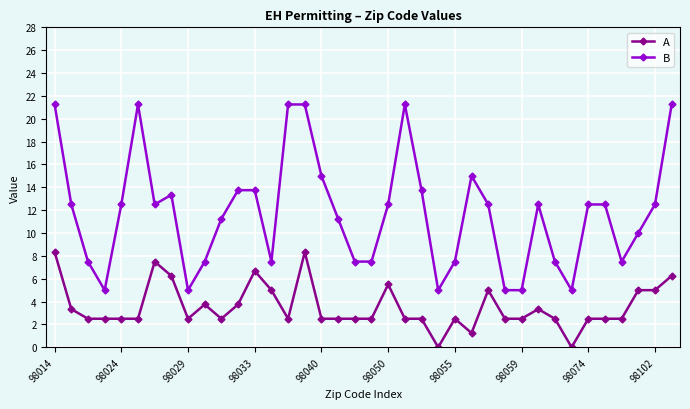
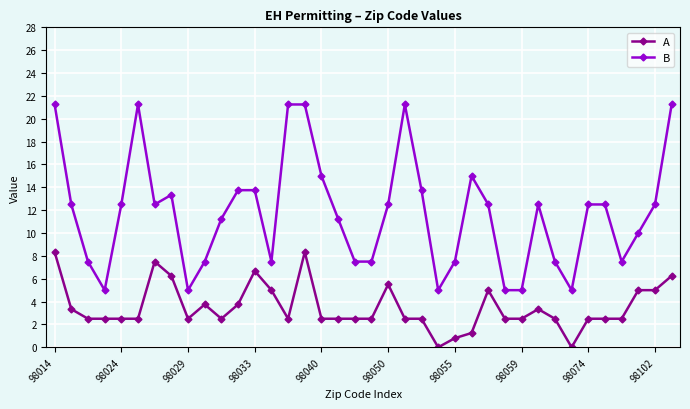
A, 98055: 2.5 -> 0.8
